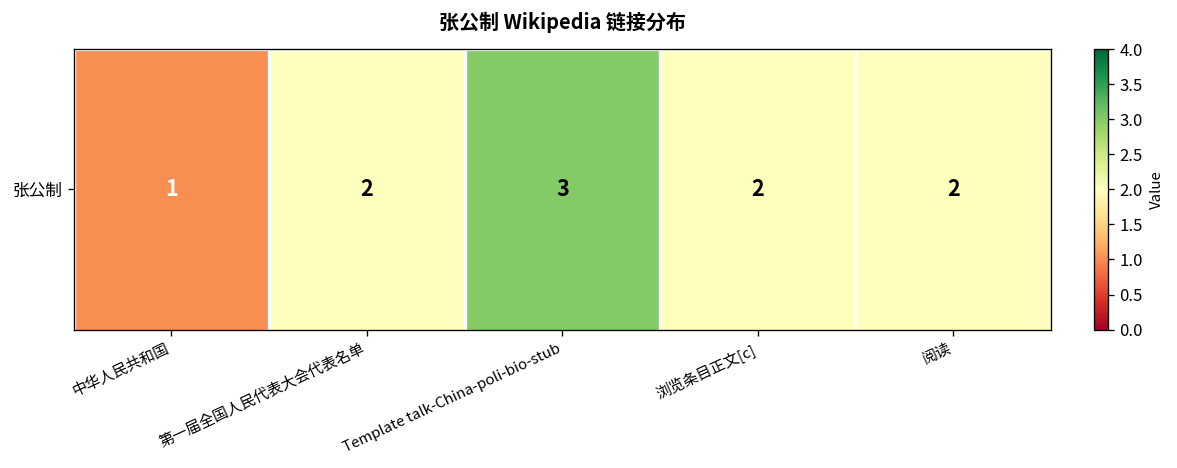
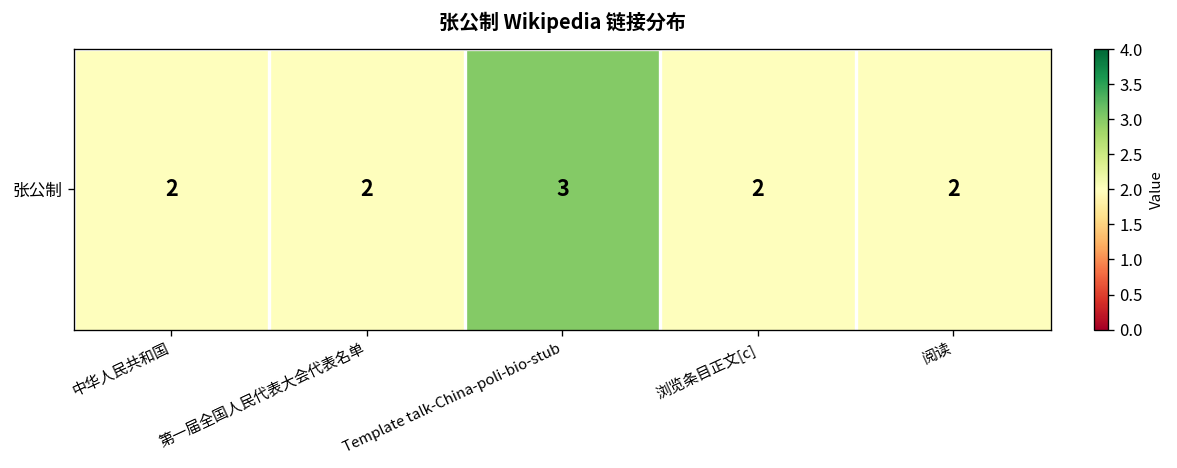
张公制, 中华人民共和国: 1 -> 2
